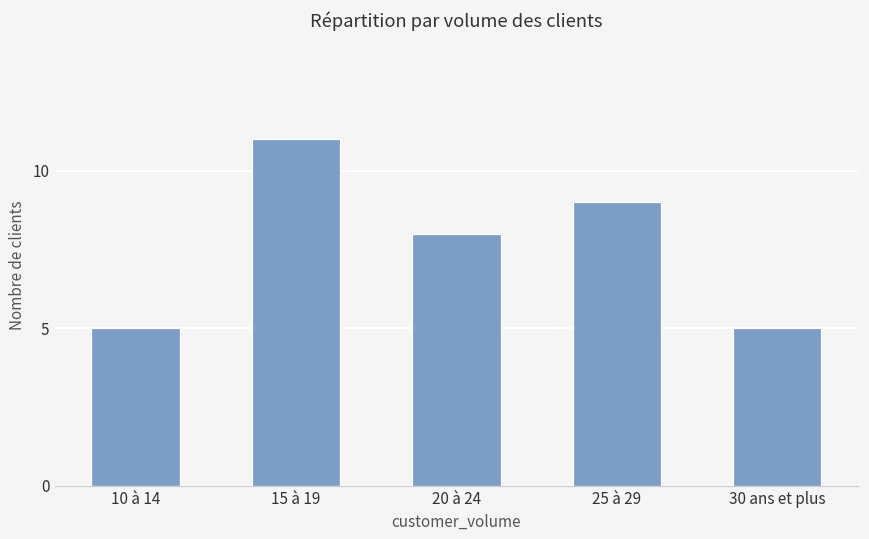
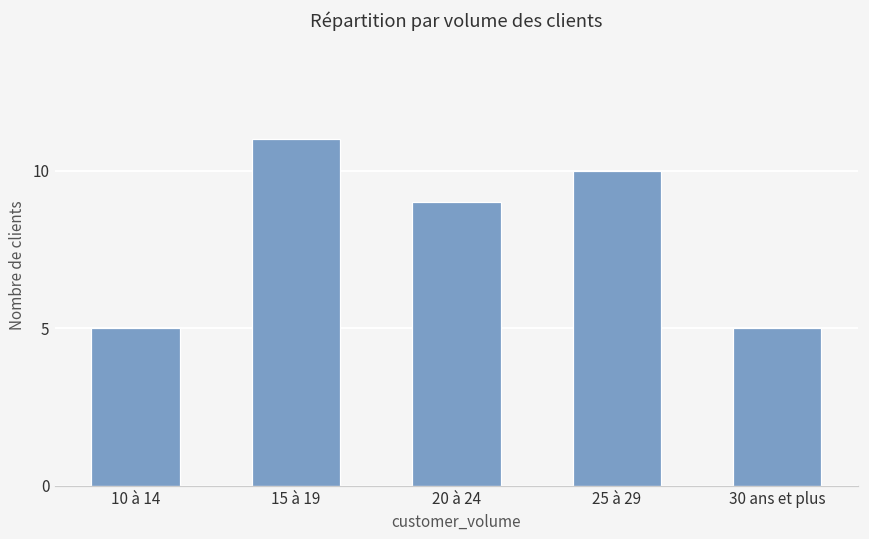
20 à 24: 8 -> 9
25 à 29: 9 -> 10
